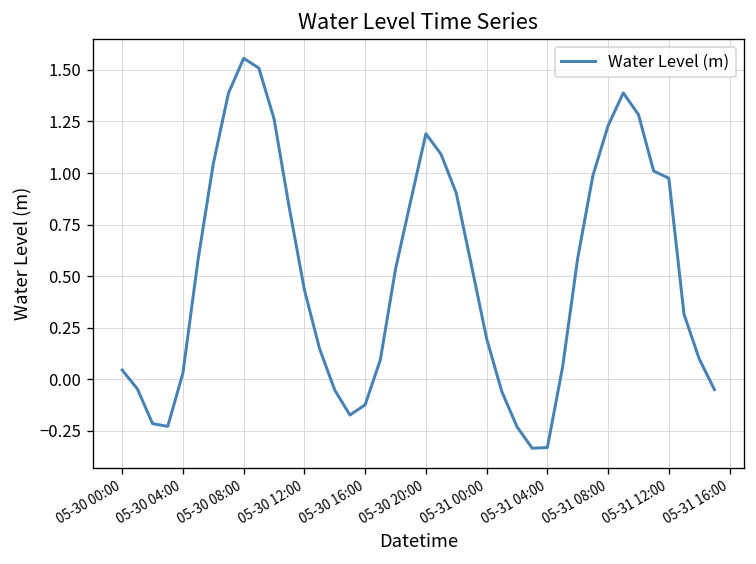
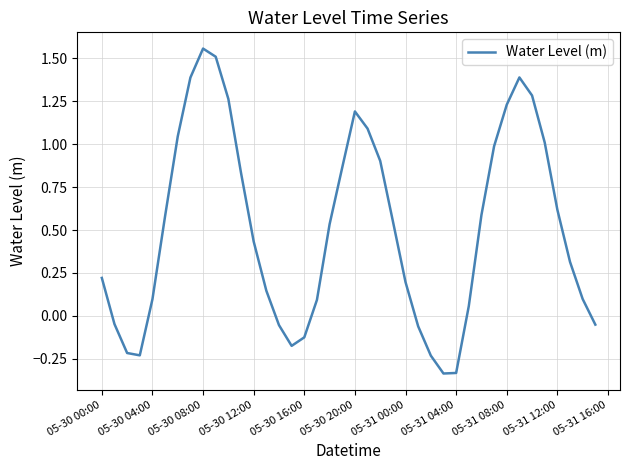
05-30 00:00: 0.04 -> 0.22
05-30 04:00: 0.03 -> 0.10
05-31 12:00: 0.97 -> 0.62
